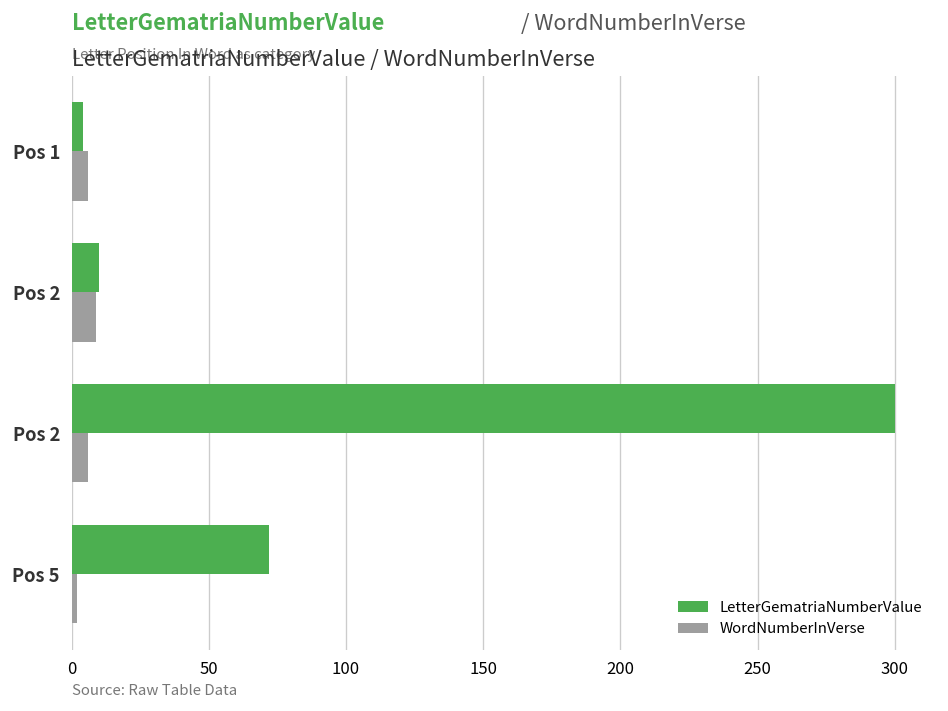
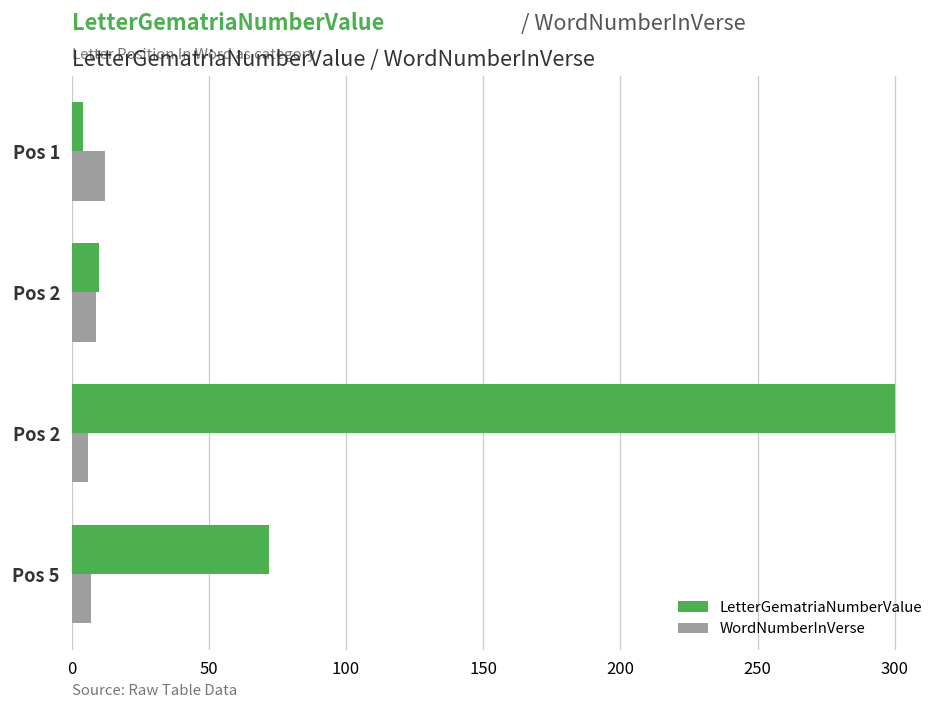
WordNumberInVerse, Pos 1: 6 -> 12
WordNumberInVerse, Pos 5: 2 -> 7
